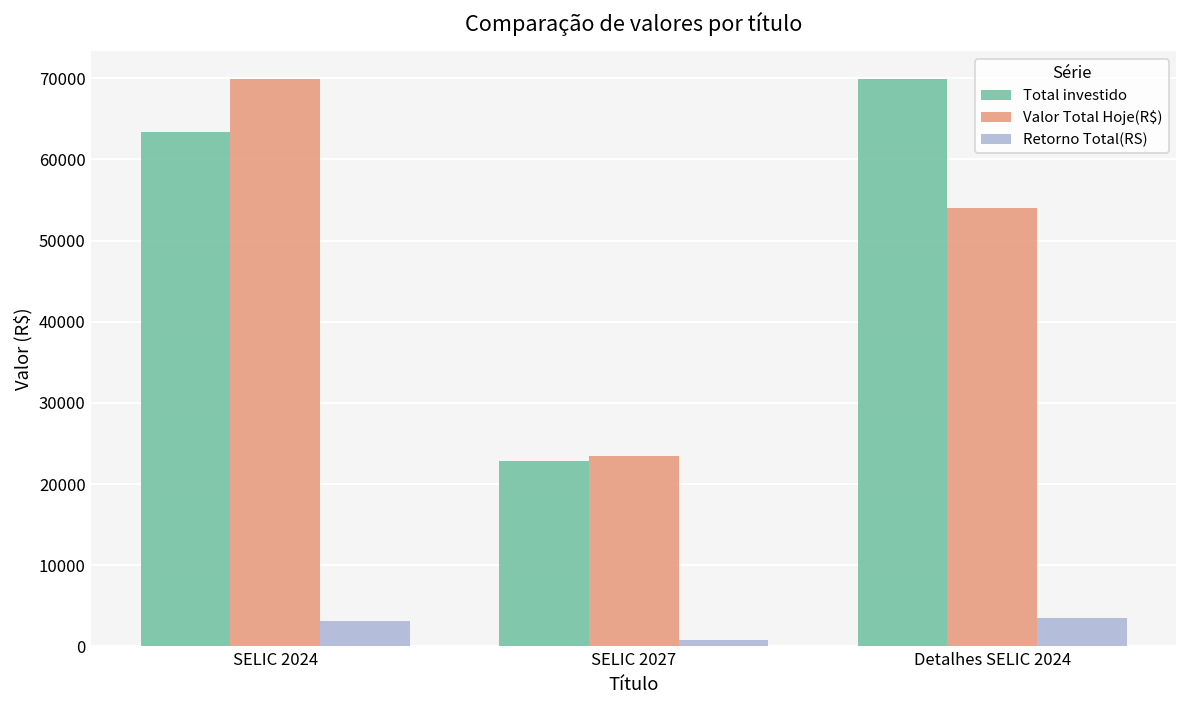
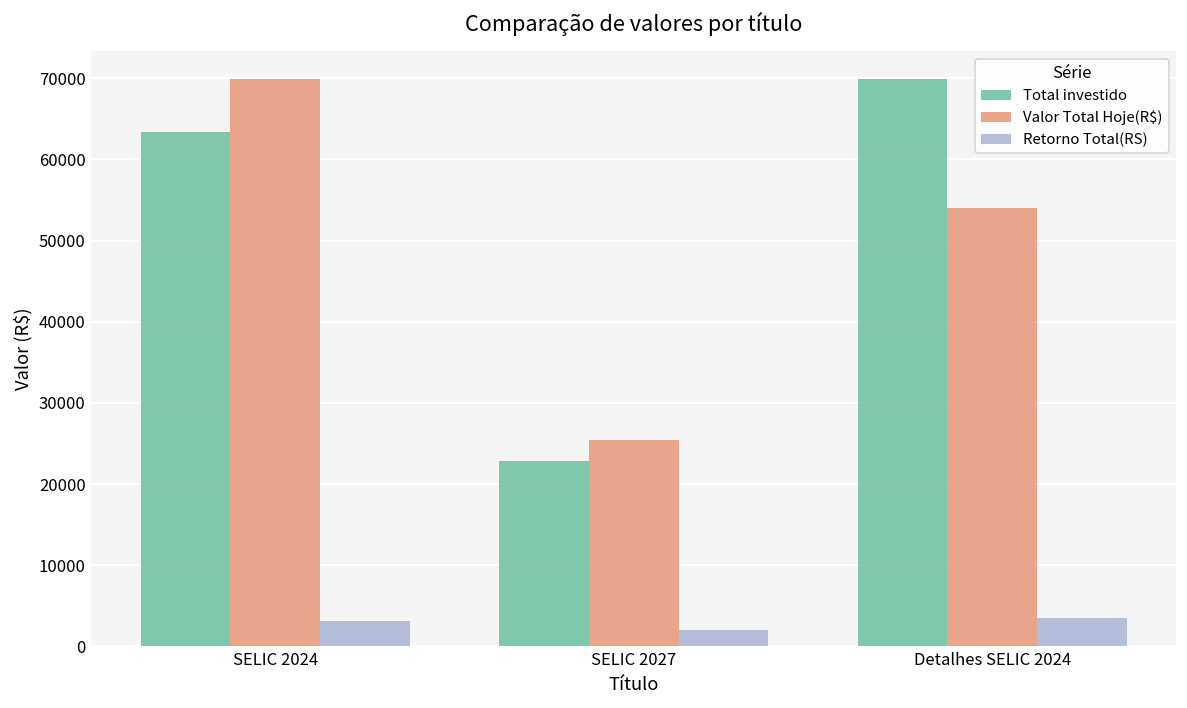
Valor Total Hoje(R$), SELIC 2027: 24000 -> 25000
Retorno Total(RS), SELIC 2027: 1000 -> 2000
